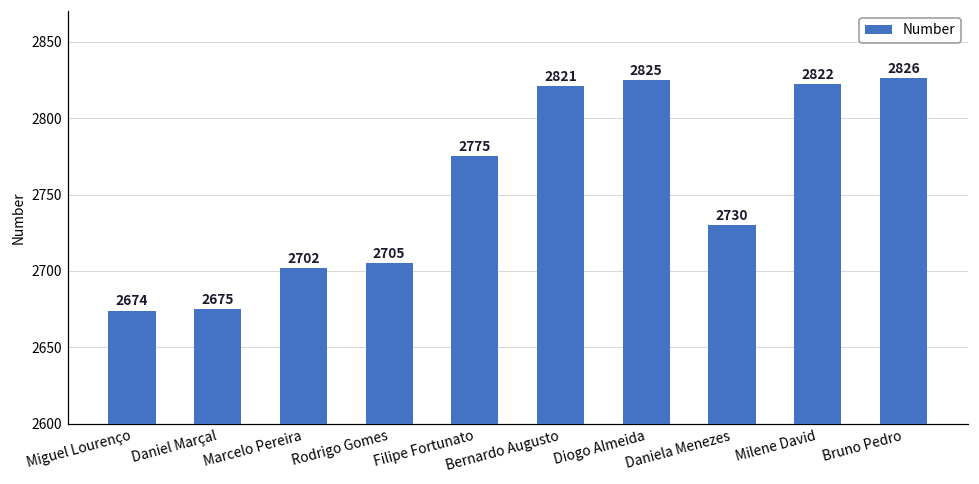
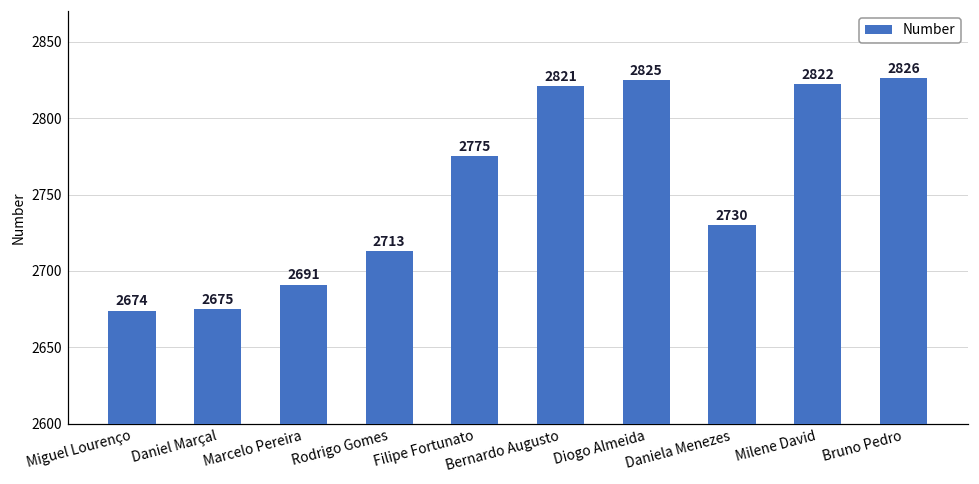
Marcelo Pereira: 2702 -> 2691
Rodrigo Gomes: 2705 -> 2713
